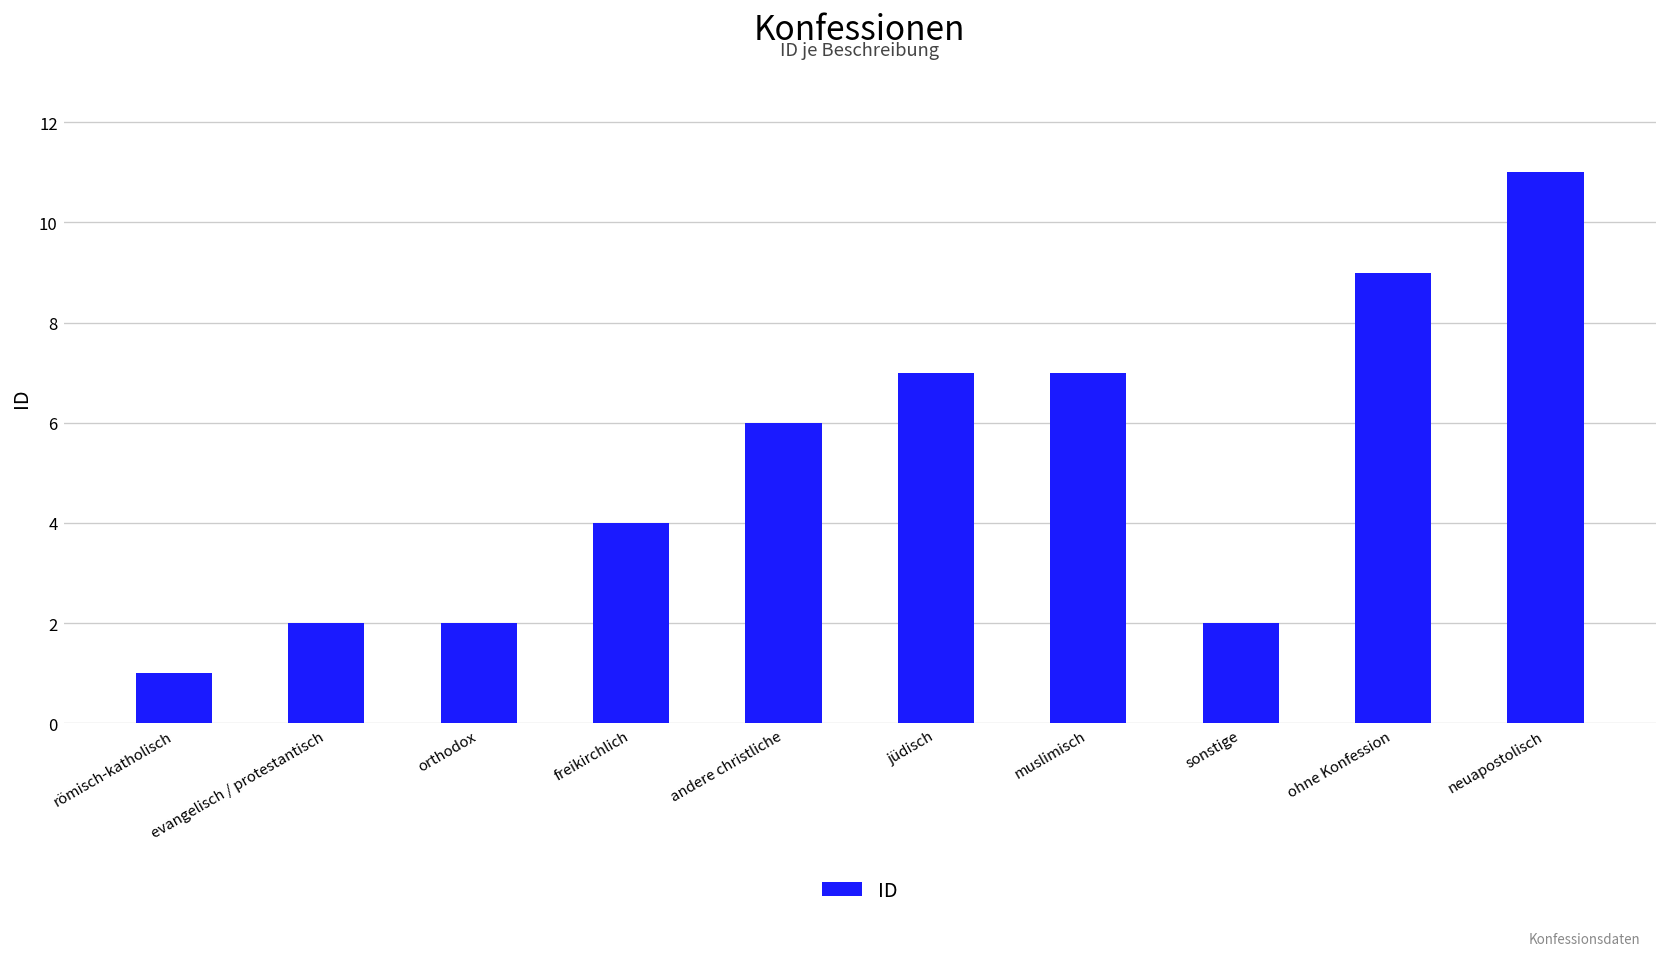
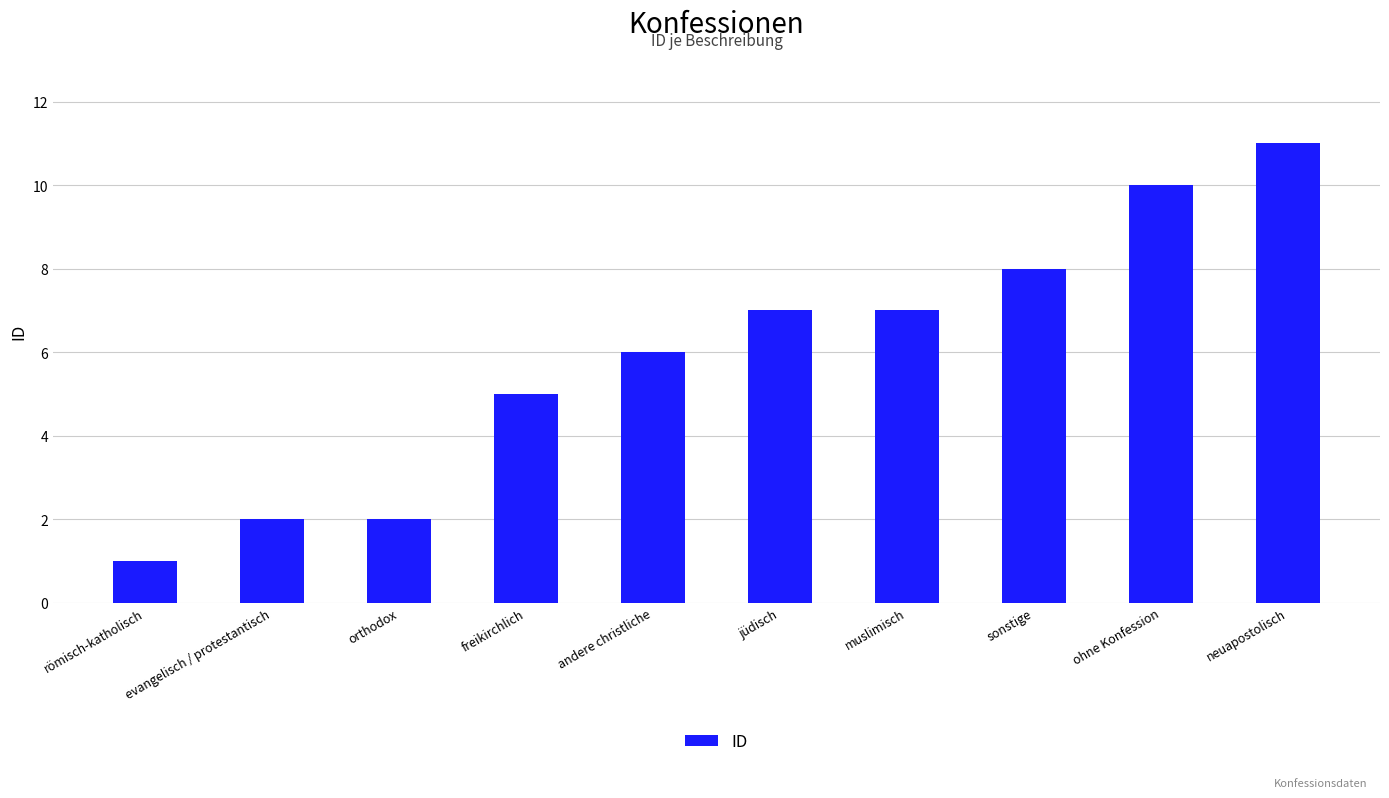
freikirchlich: 4 -> 5
sonstige: 2 -> 8
ohne Konfession: 9 -> 10
